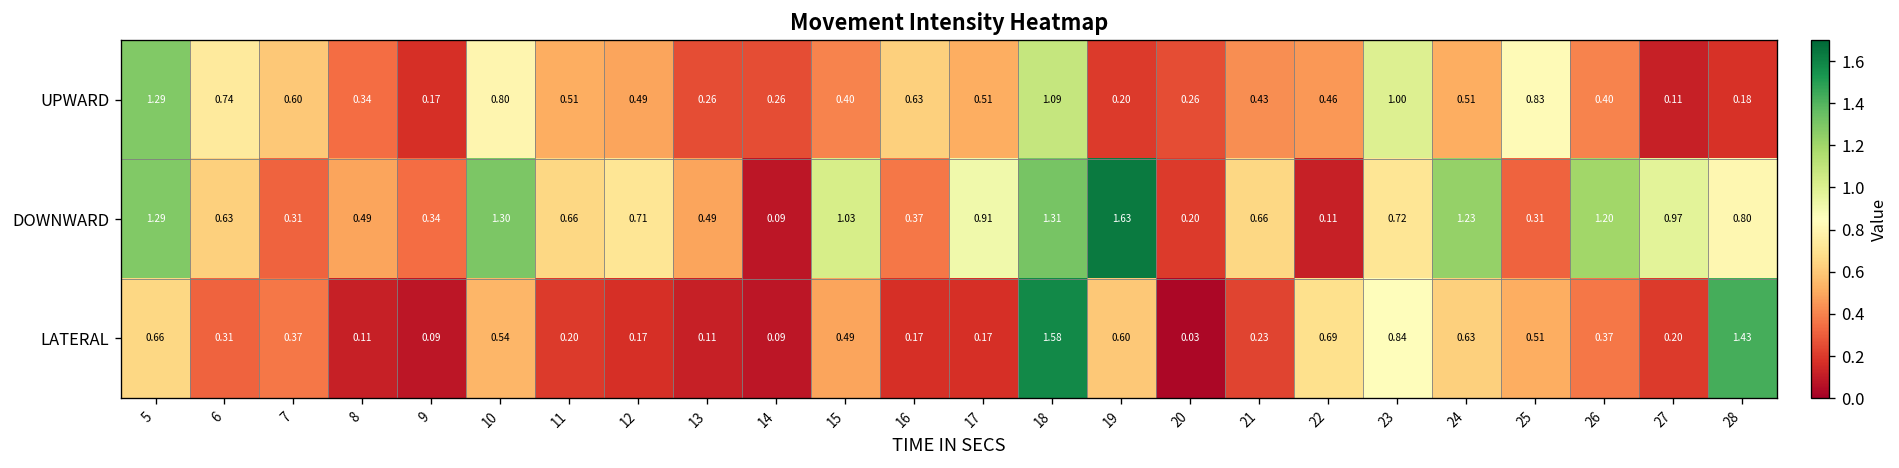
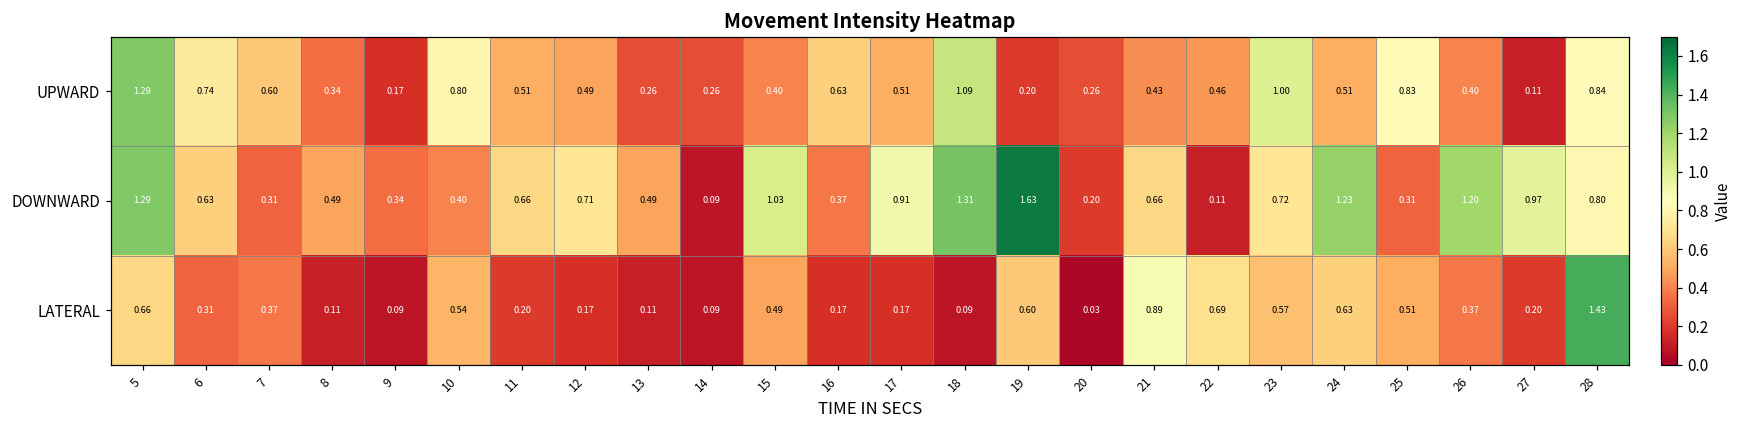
UPWARD, 28: 0.18 -> 0.84
DOWNWARD, 10: 1.30 -> 0.40
LATERAL, 18: 1.58 -> 0.09
LATERAL, 21: 0.23 -> 0.89
LATERAL, 23: 0.84 -> 0.57
